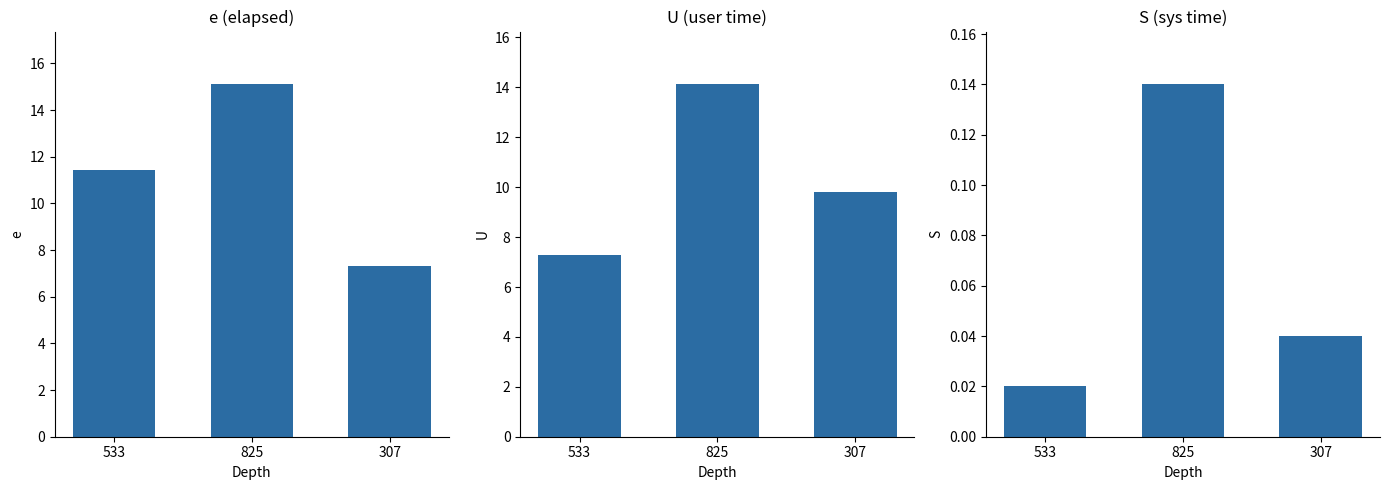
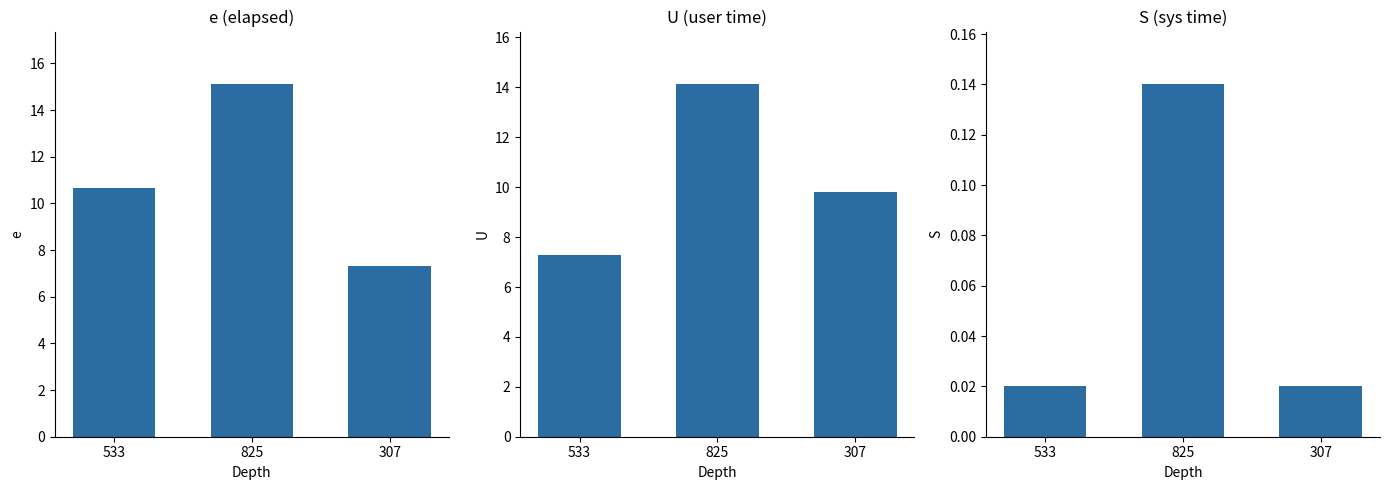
e (elapsed), 533: 11.4 -> 10.7
S (sys time), 307: 0.04 -> 0.02
